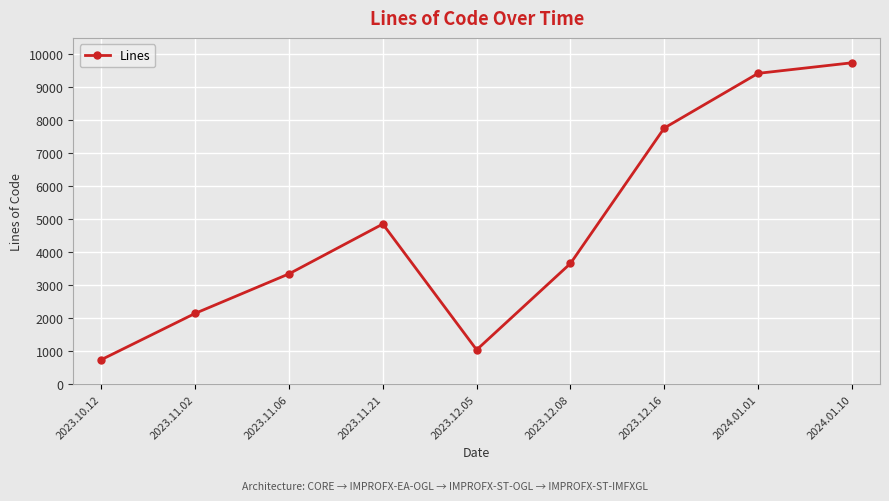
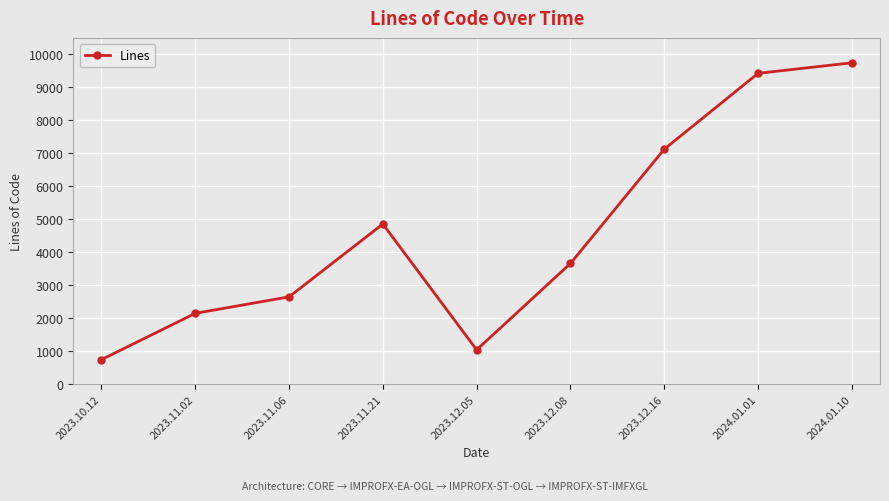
2023.11.06: 3300 -> 2600
2023.12.16: 7800 -> 7100
